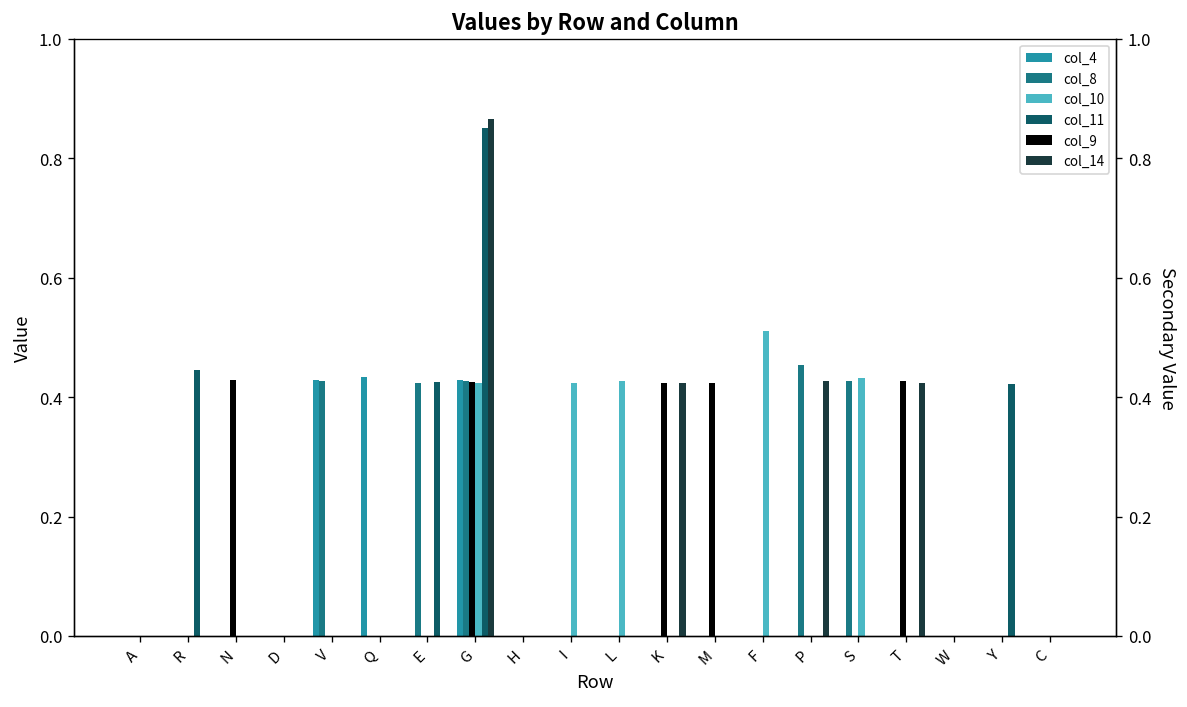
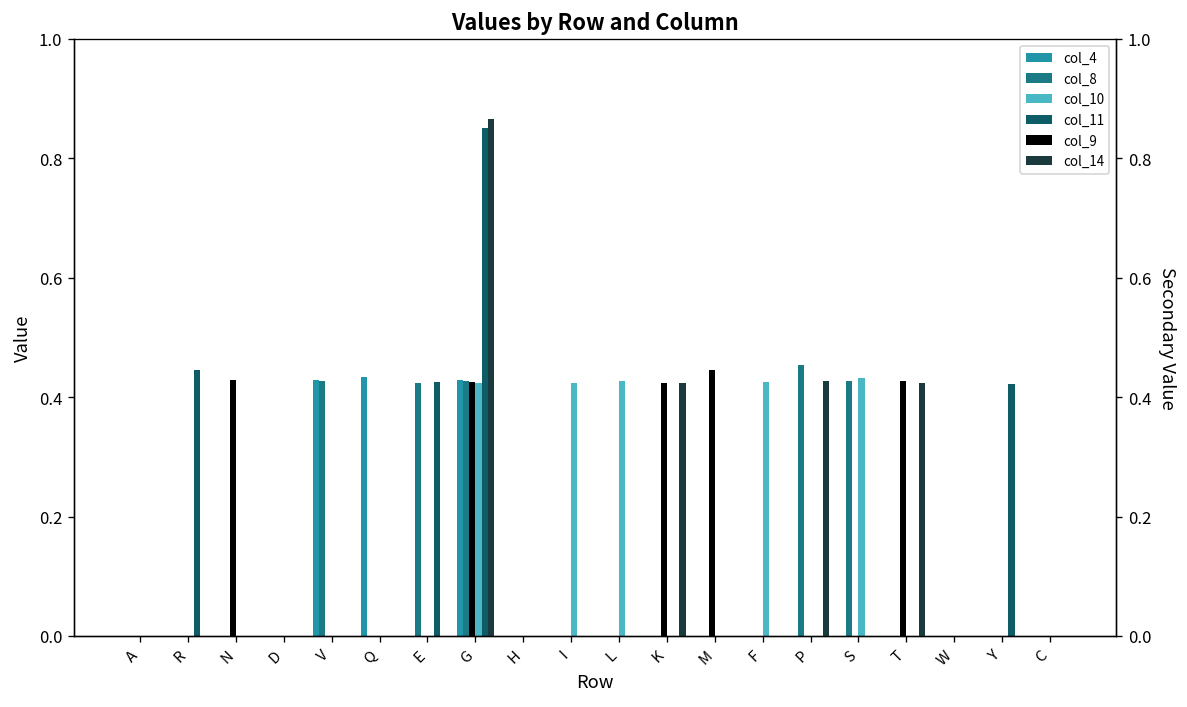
col_10, F: 0.51 -> 0.42
col_9, M: 0.42 -> 0.44
